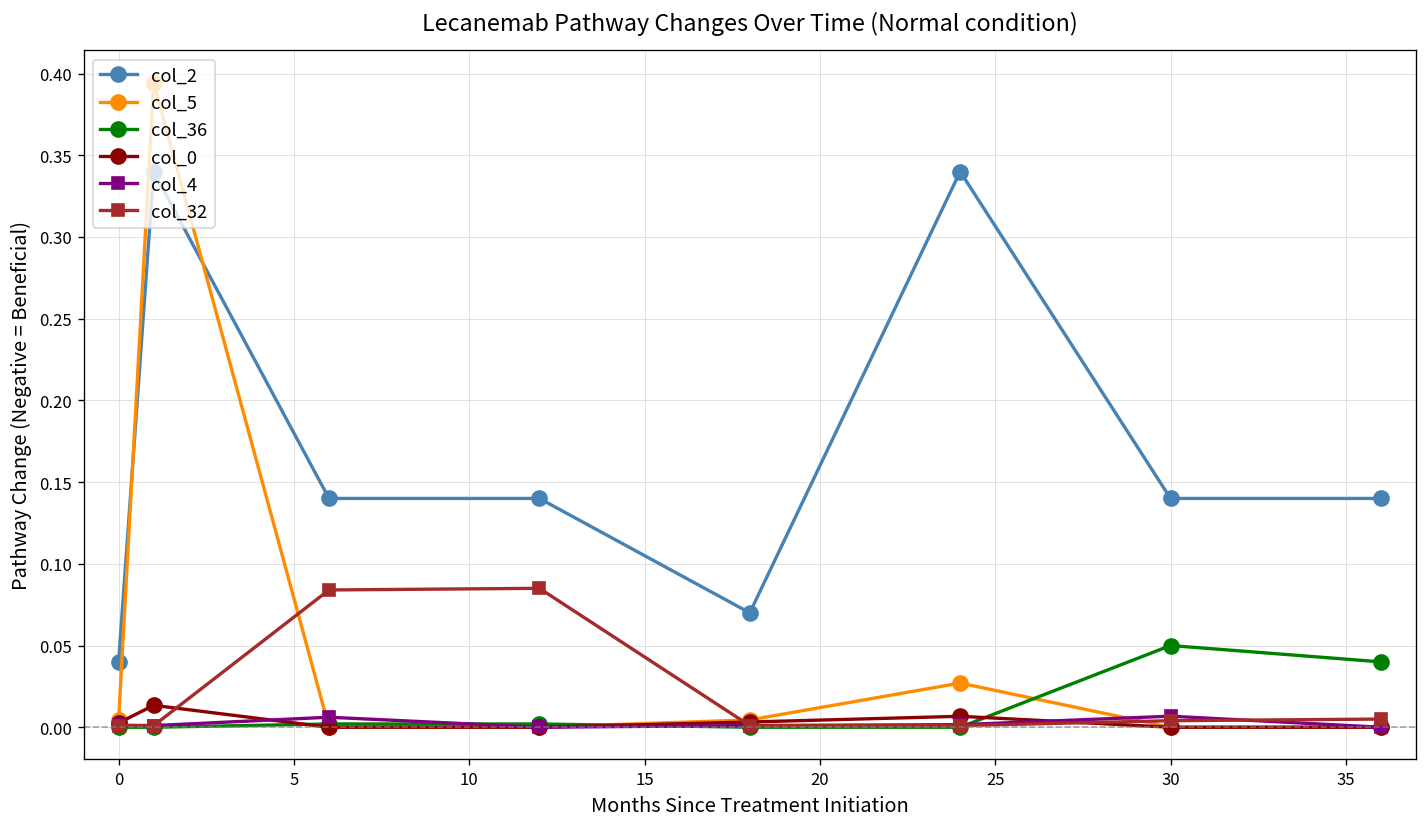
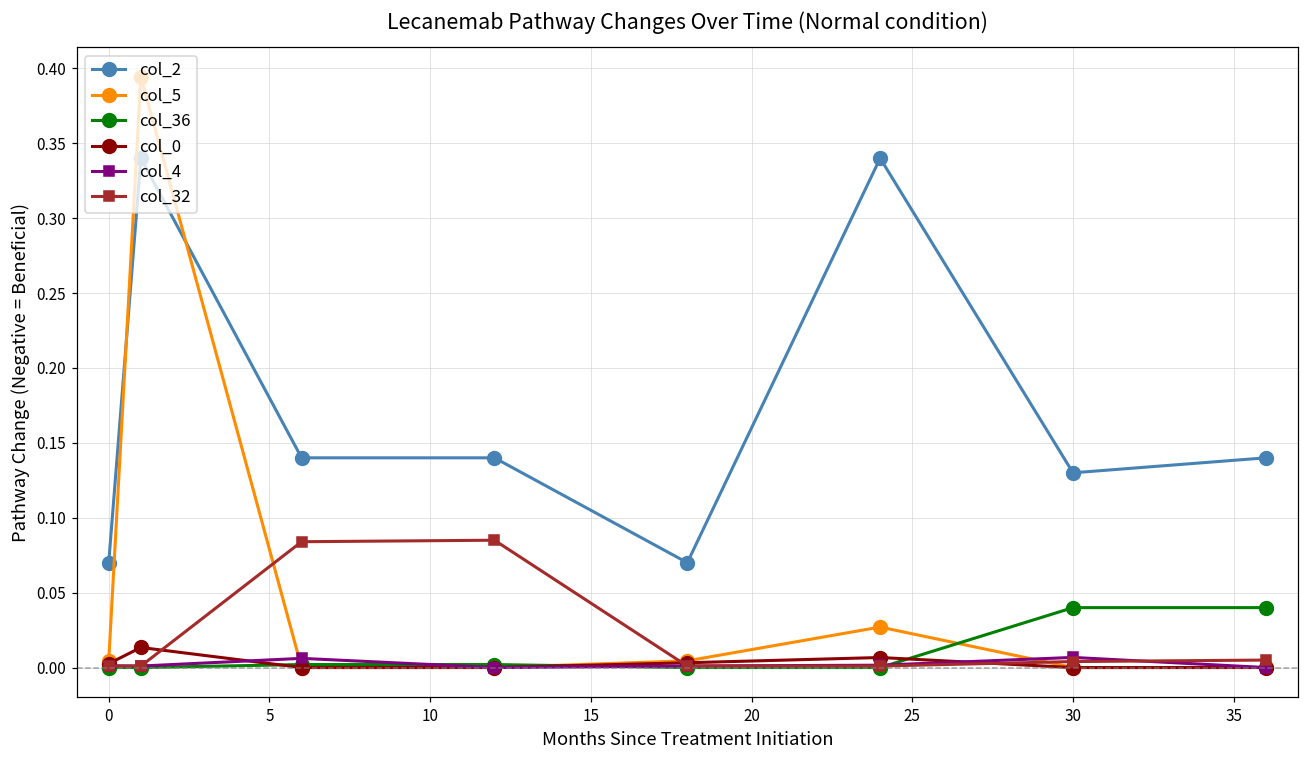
col_2, 0: 0.04 -> 0.07
col_2, 30: 0.14 -> 0.13
col_36, 30: 0.05 -> 0.04
